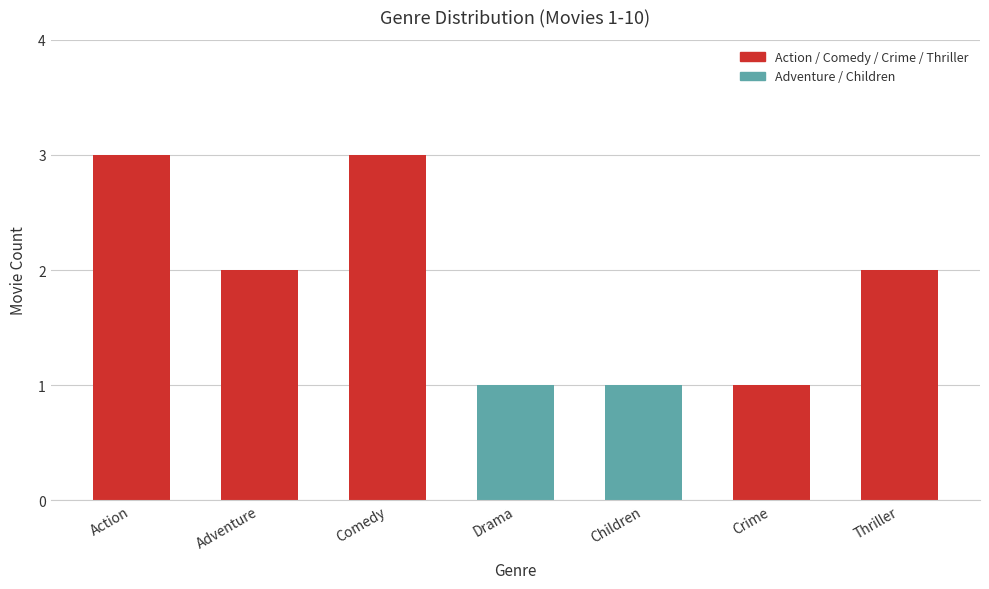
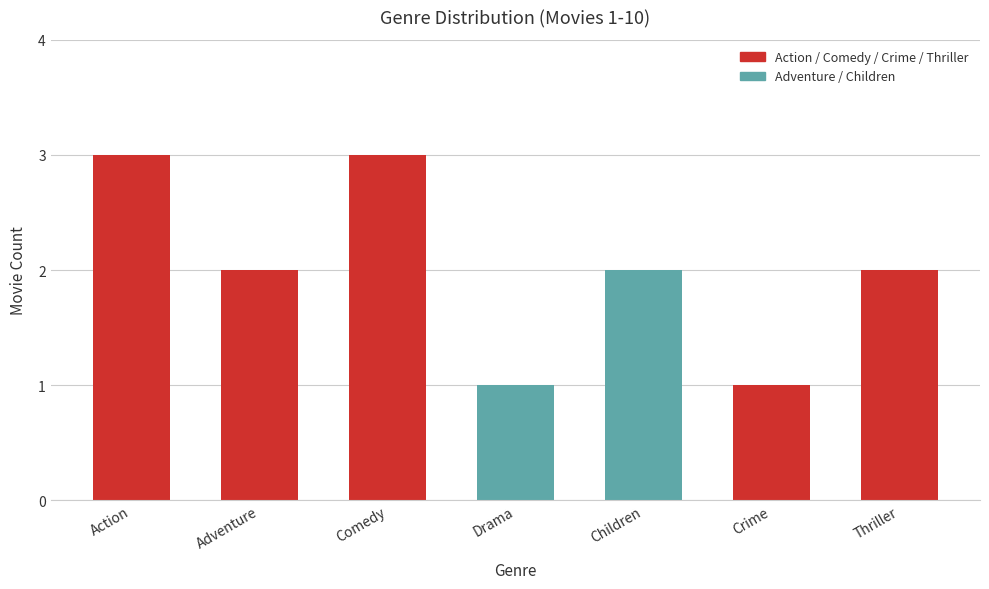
Children: 1 -> 2
